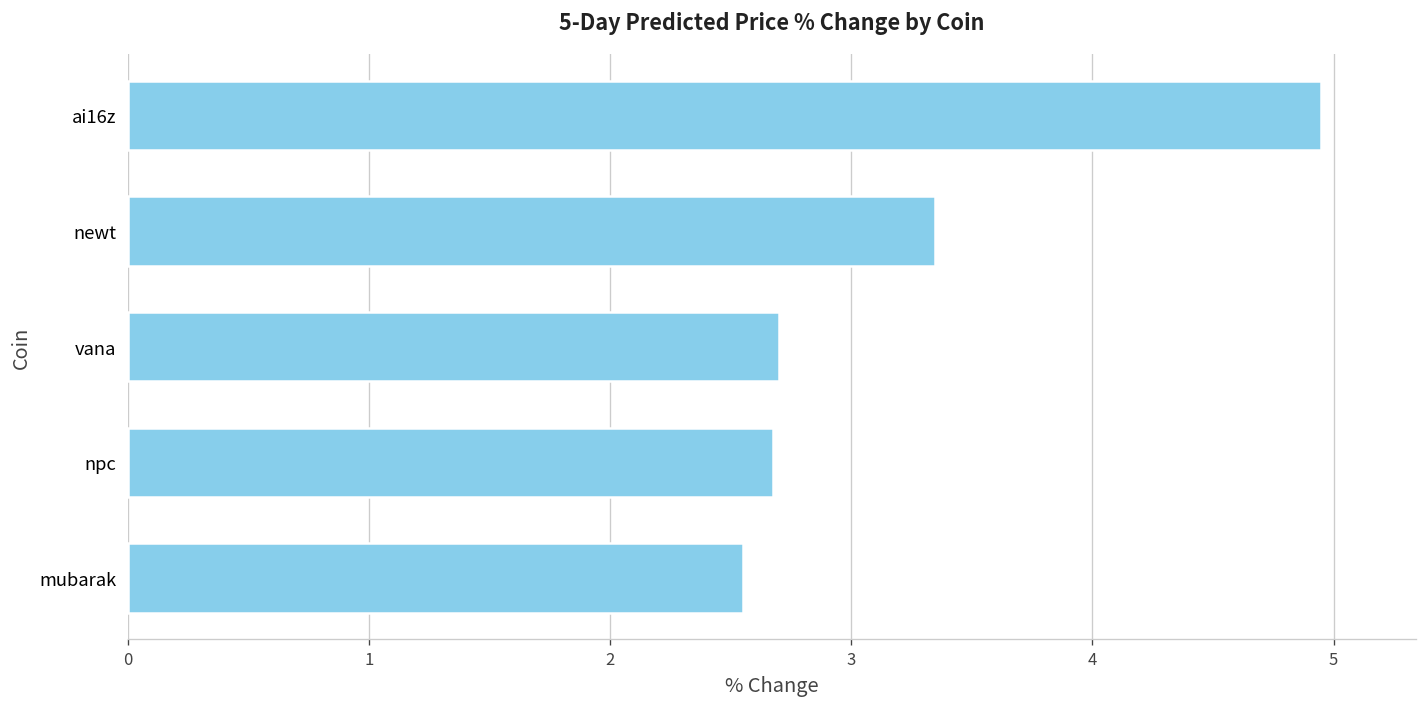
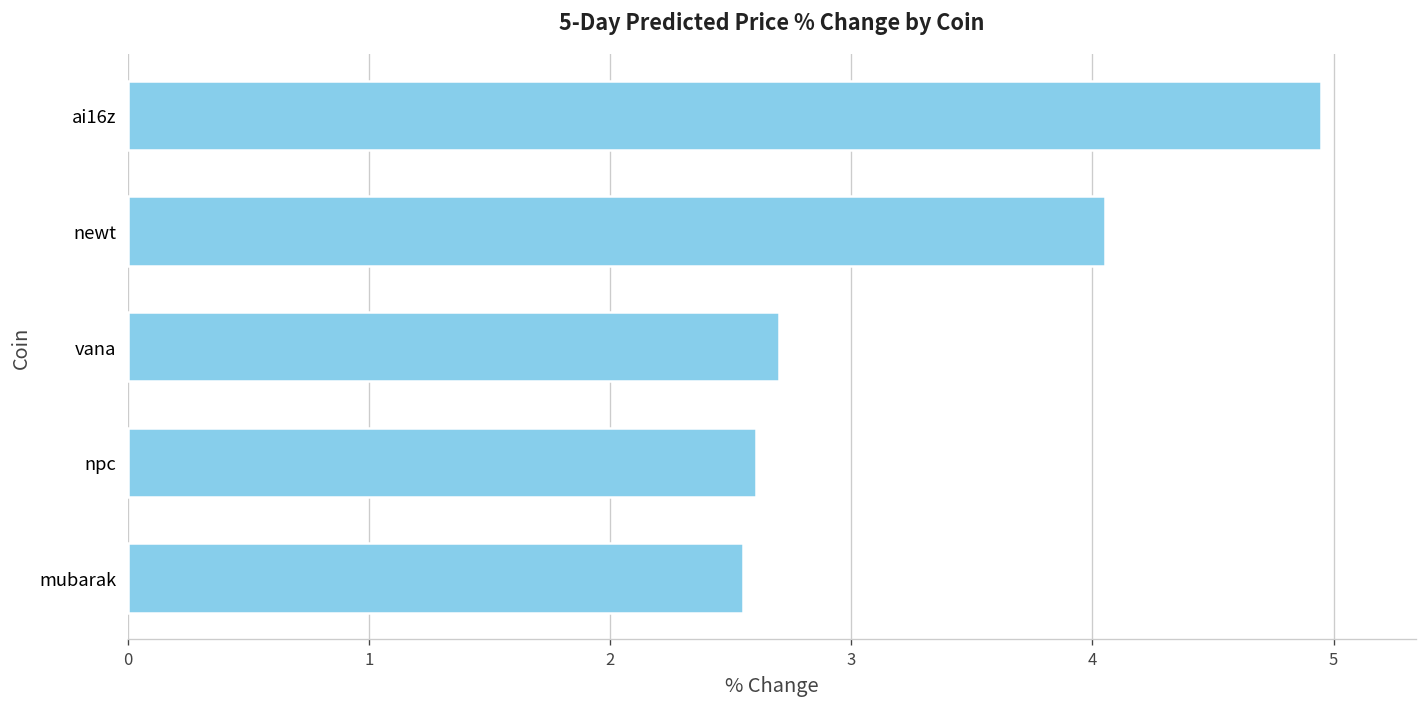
newt: 3.35 -> 4.05
npc: 2.68 -> 2.60
